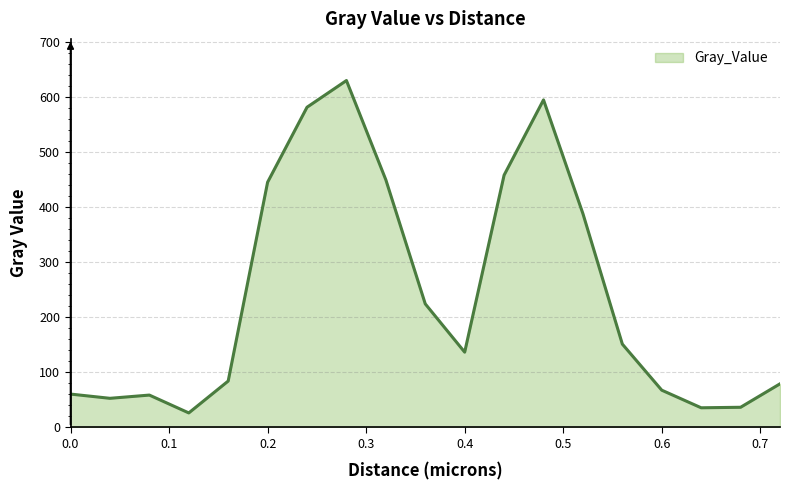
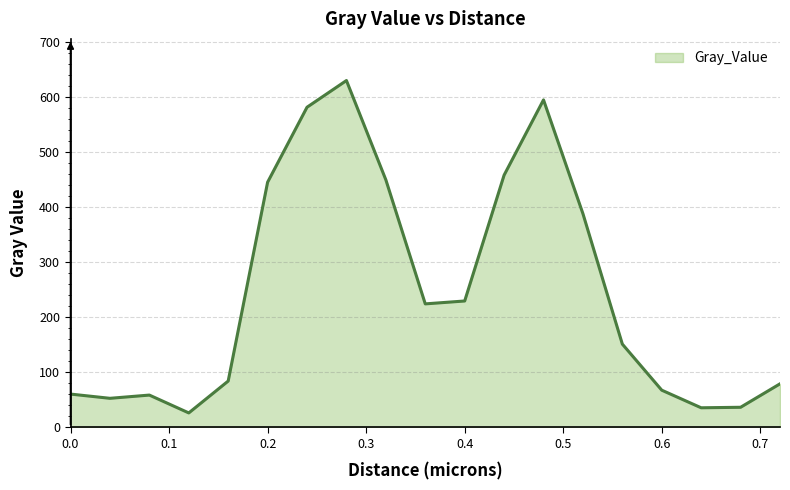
0.4: 140 -> 230
